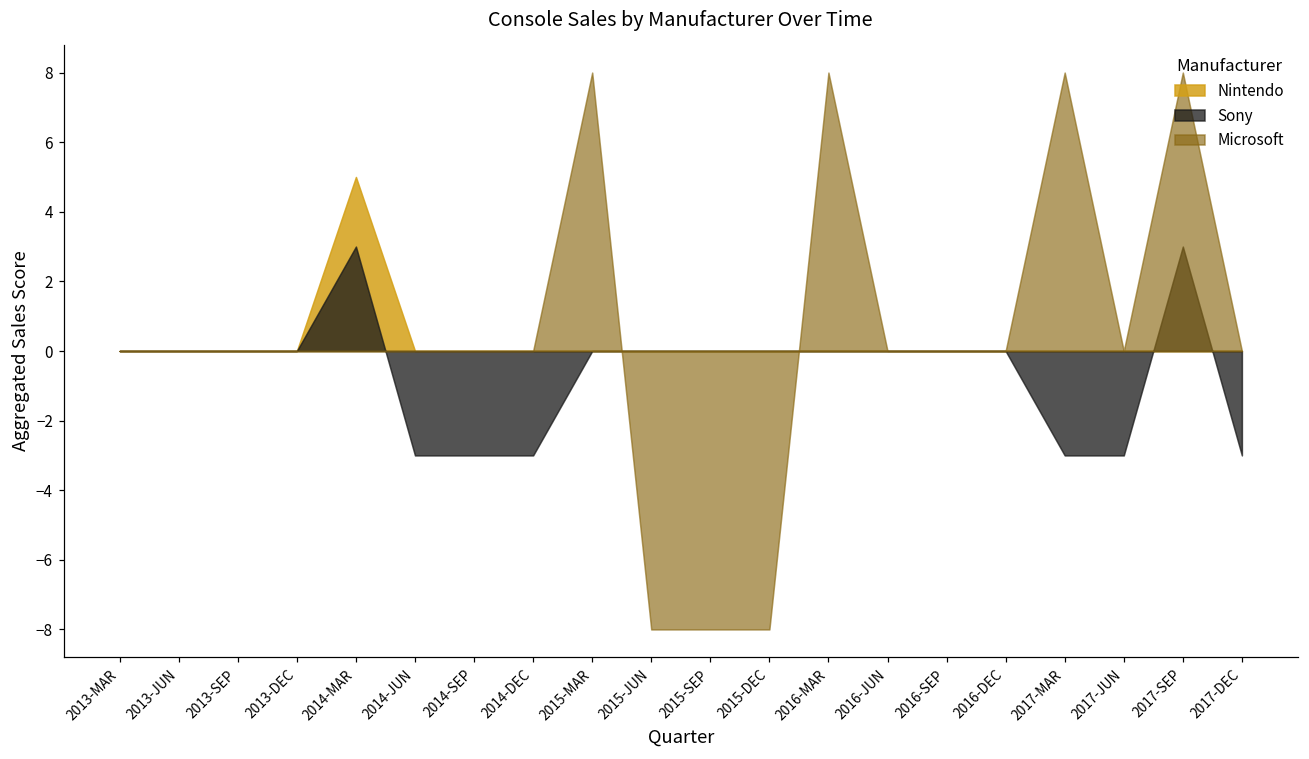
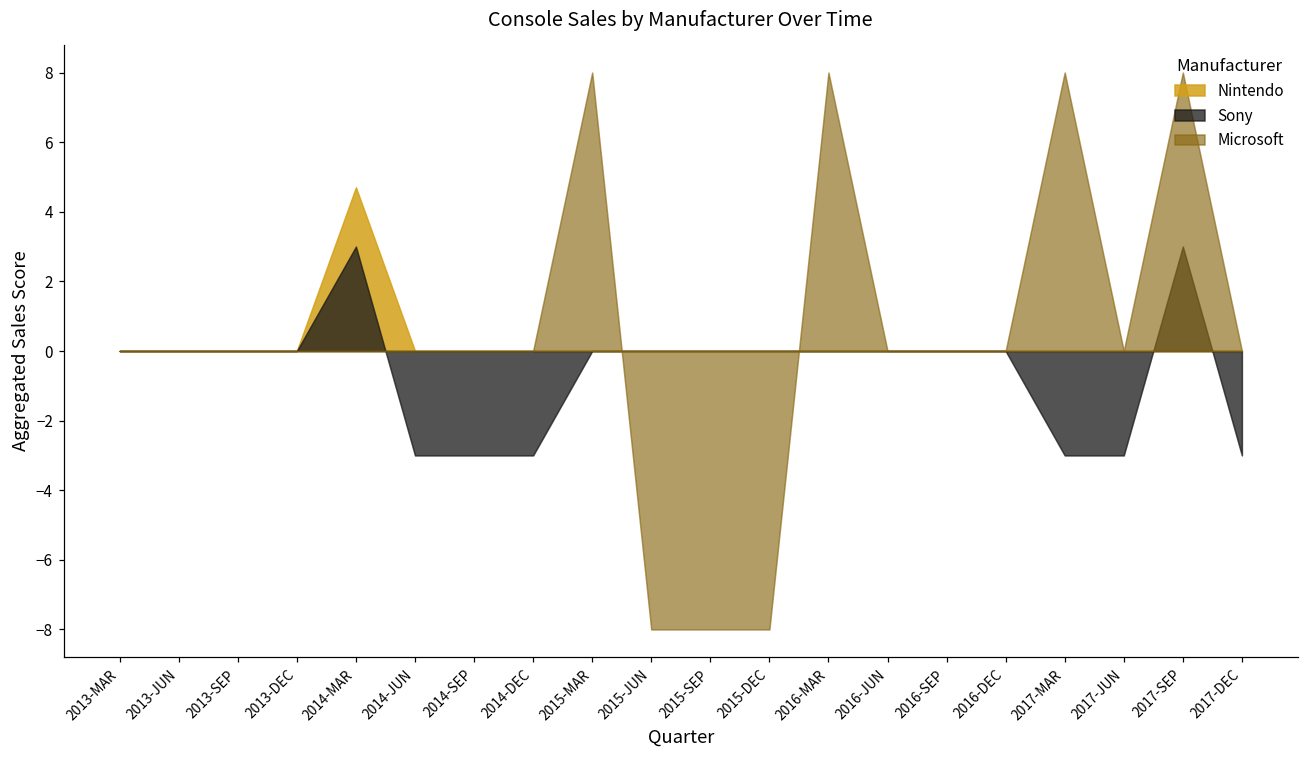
Nintendo, 2014-MAR: 5.0 -> 4.7
